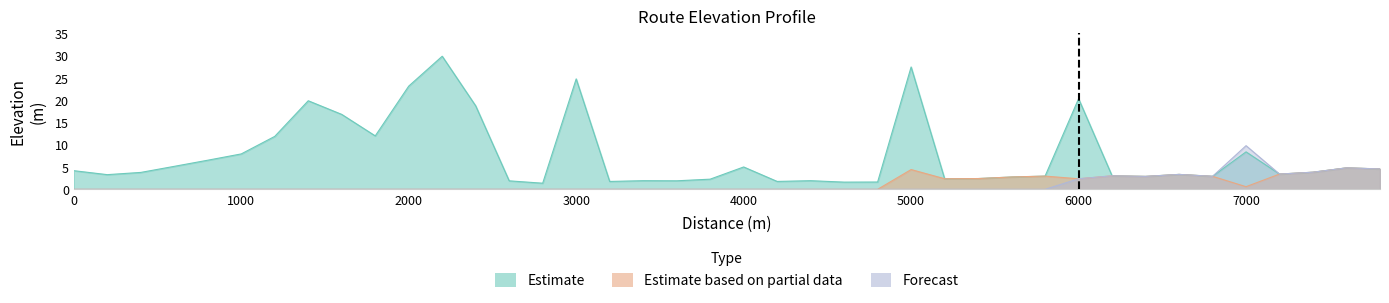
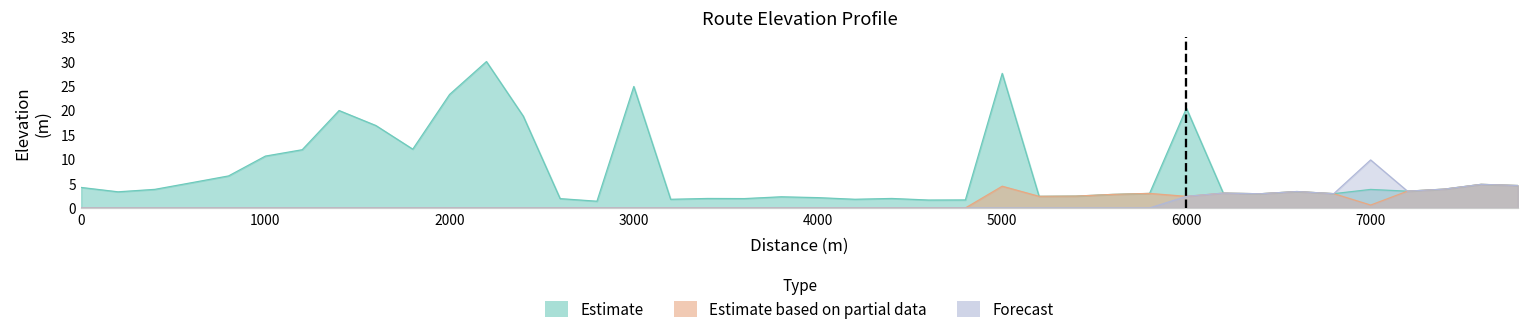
Estimate, 1000: 8 -> 11
Estimate, 4000: 5 -> 2
Estimate, 7000: 8 -> 4
